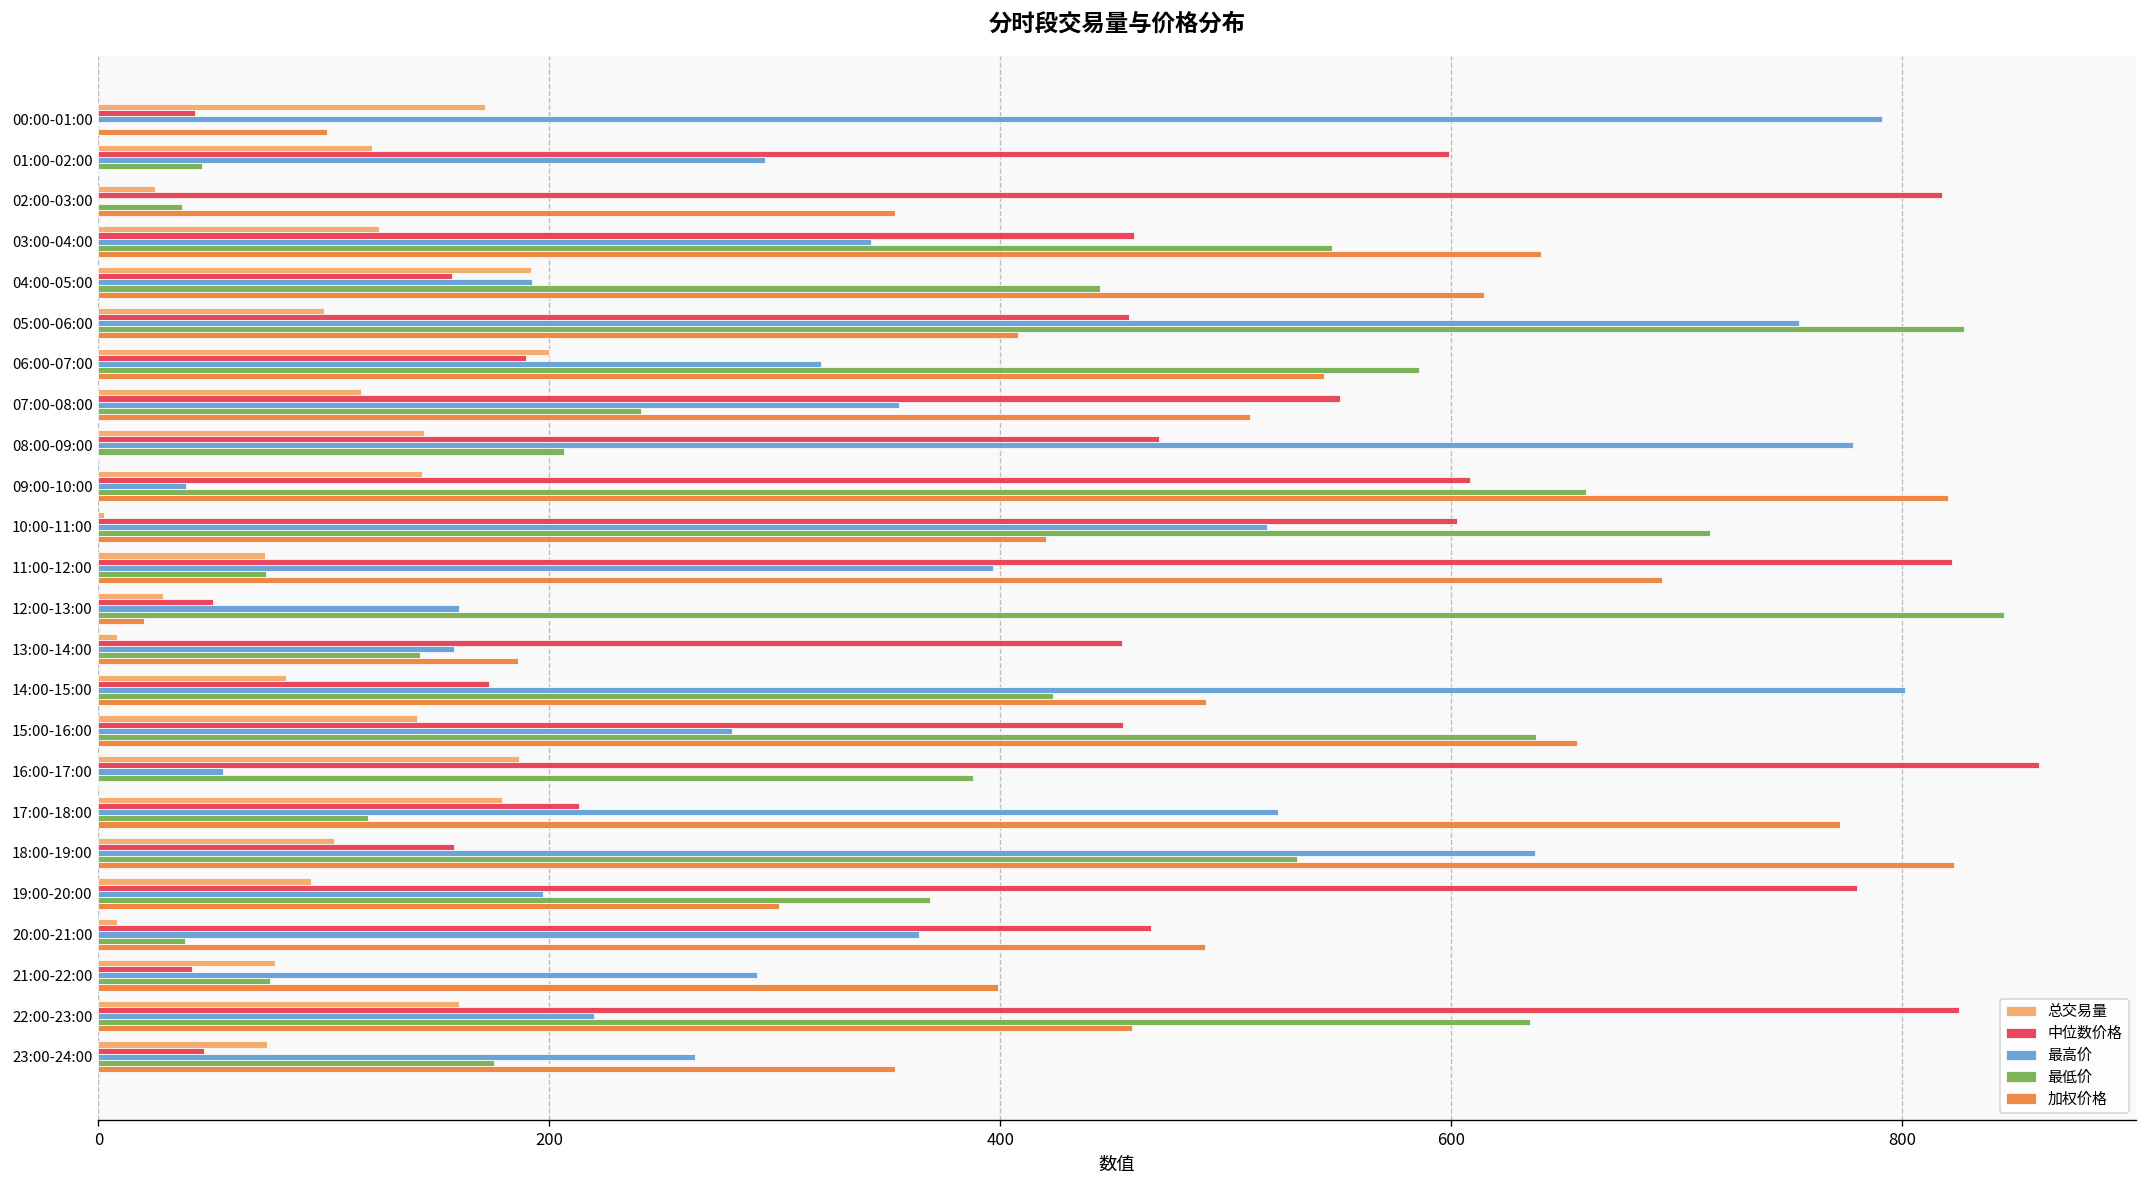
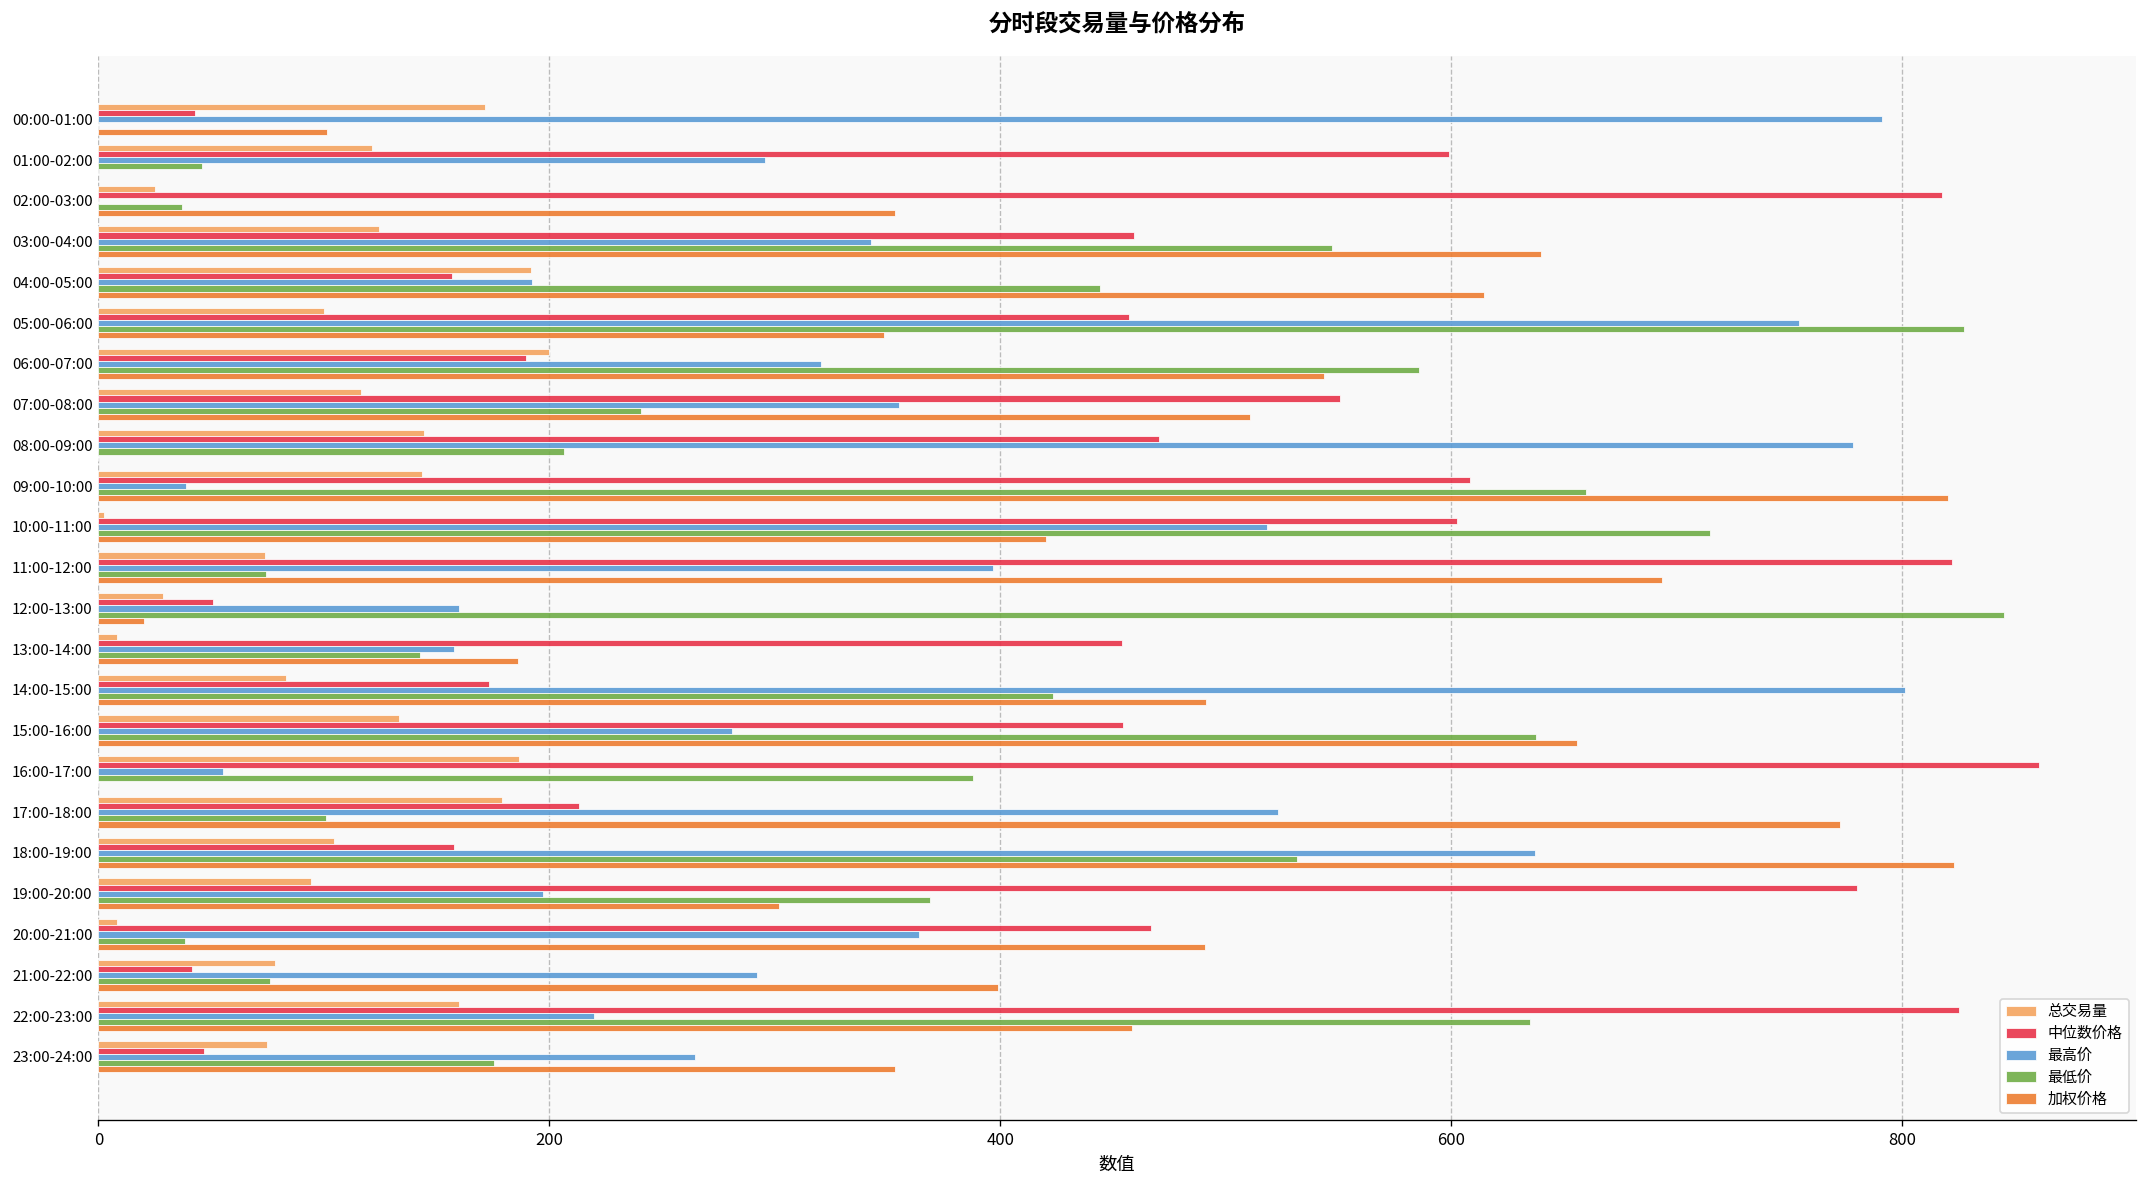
加权价格, 05:00-06:00: 408 -> 349
总交易量, 15:00-16:00: 141 -> 133
最低价, 17:00-18:00: 120 -> 101
